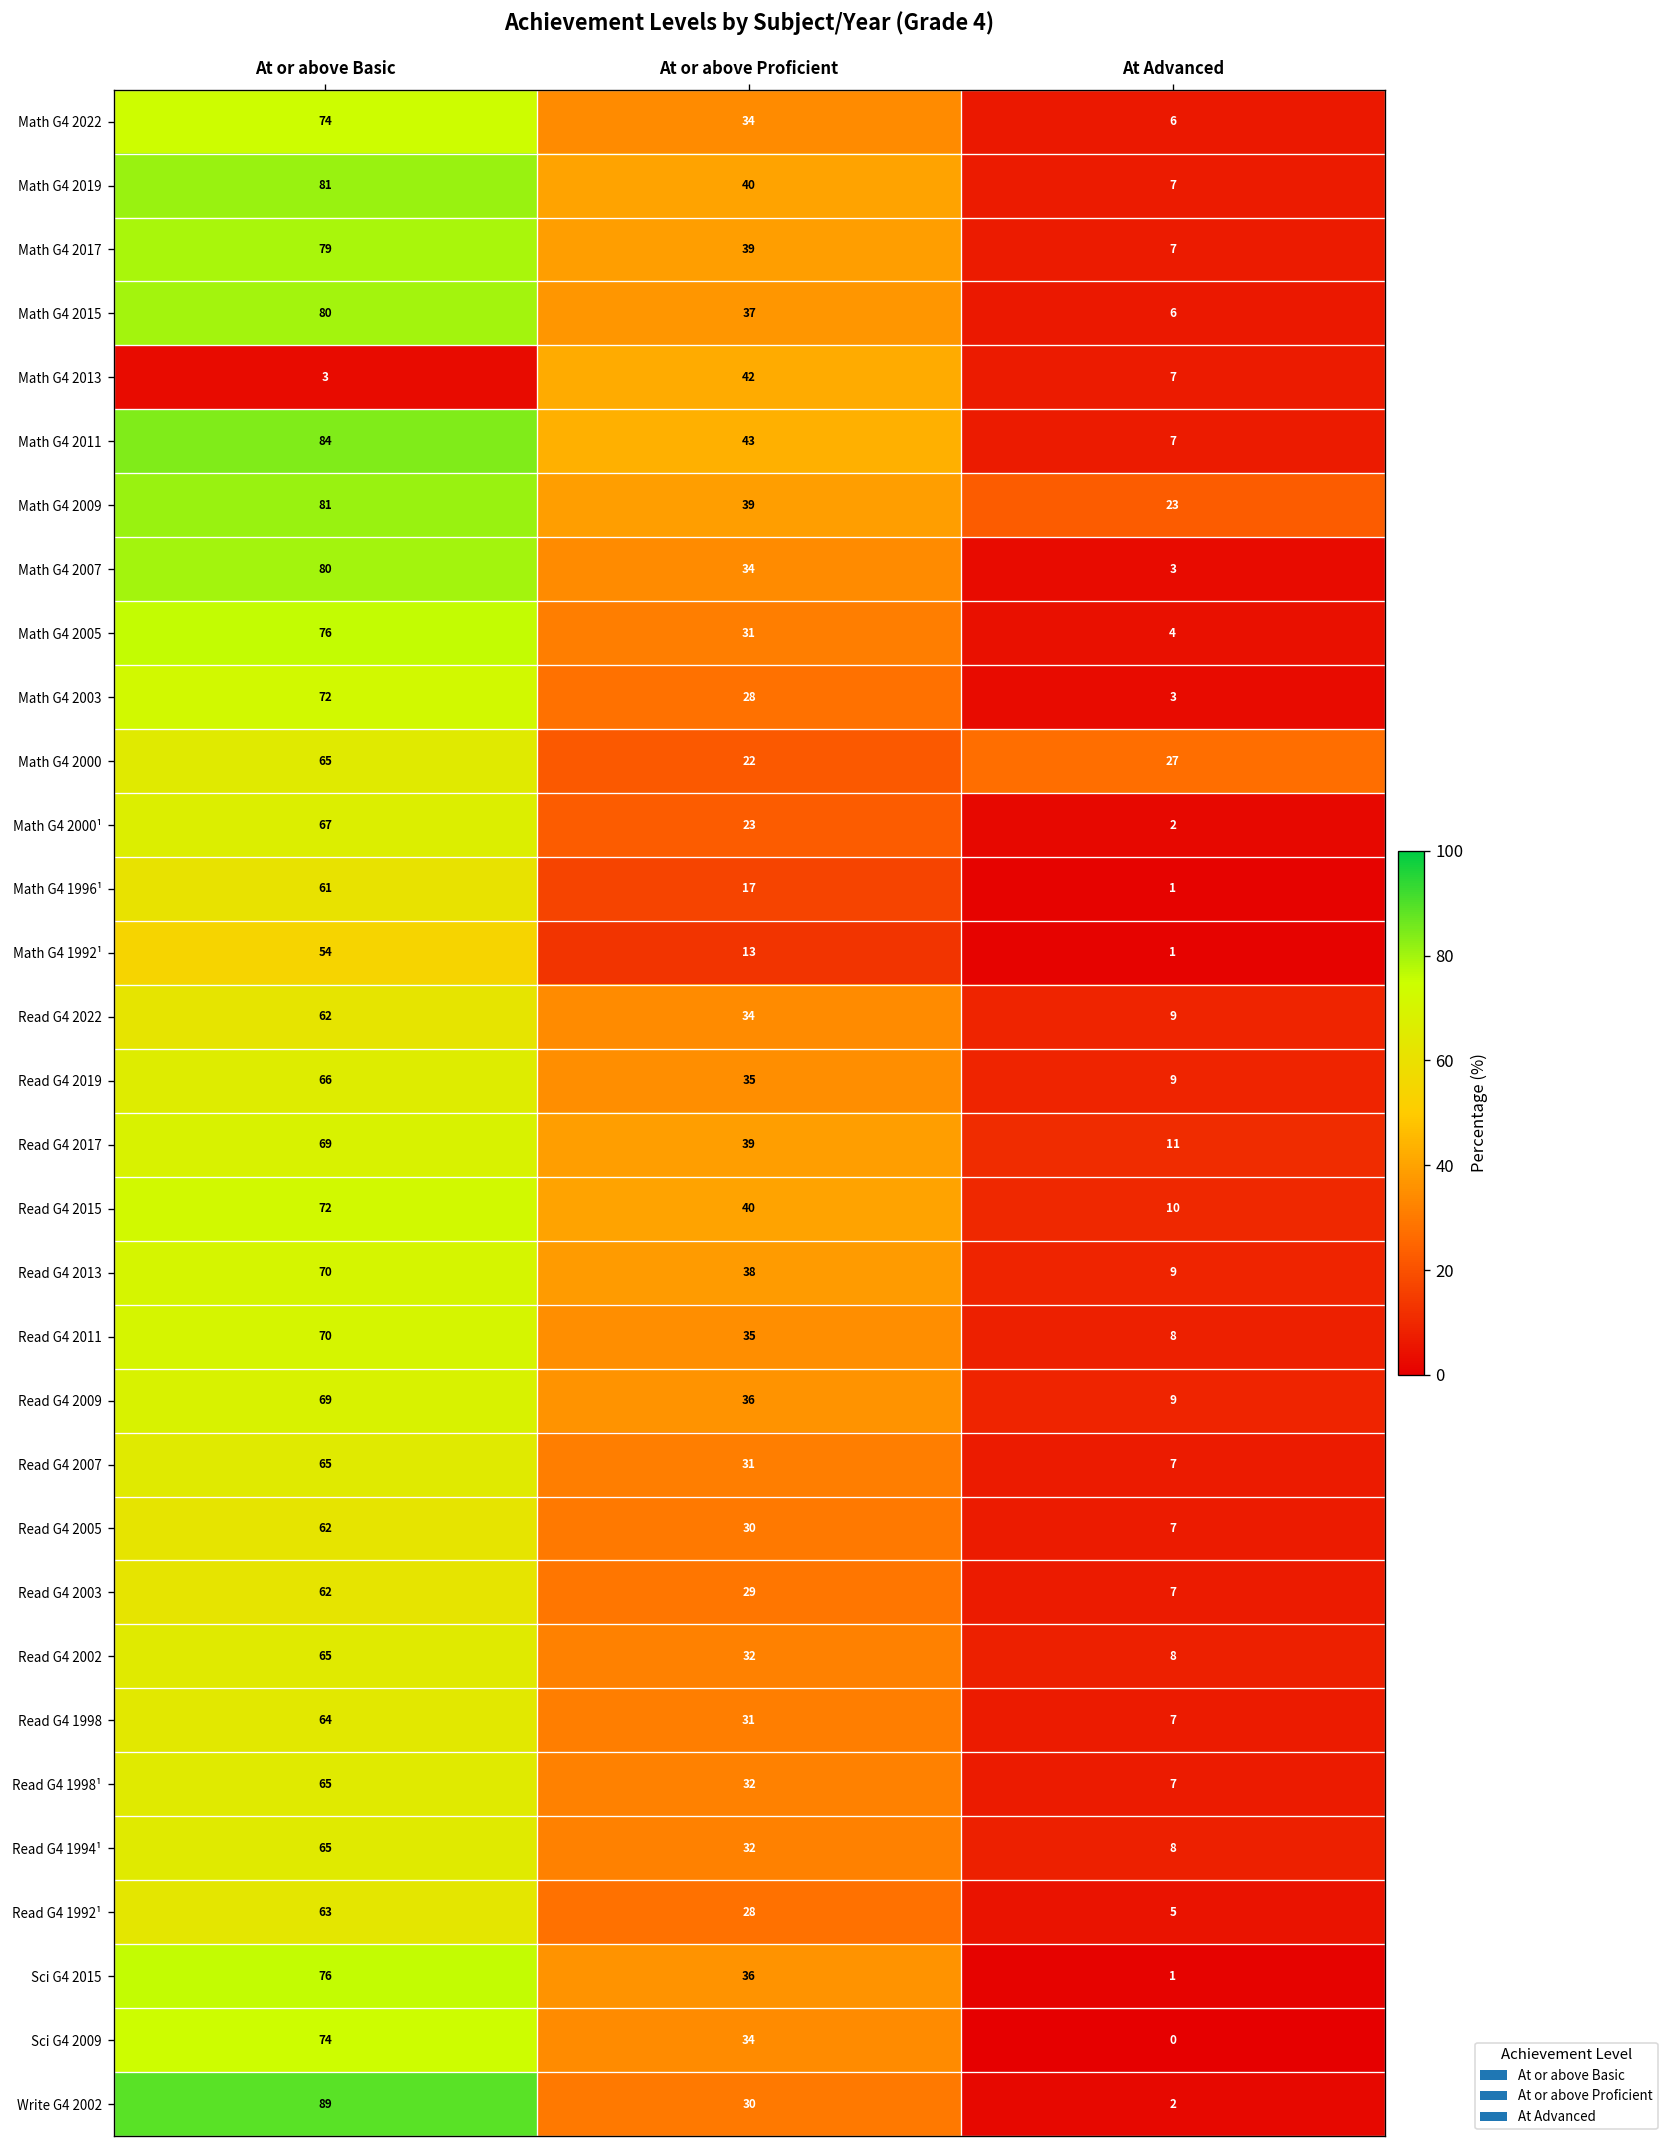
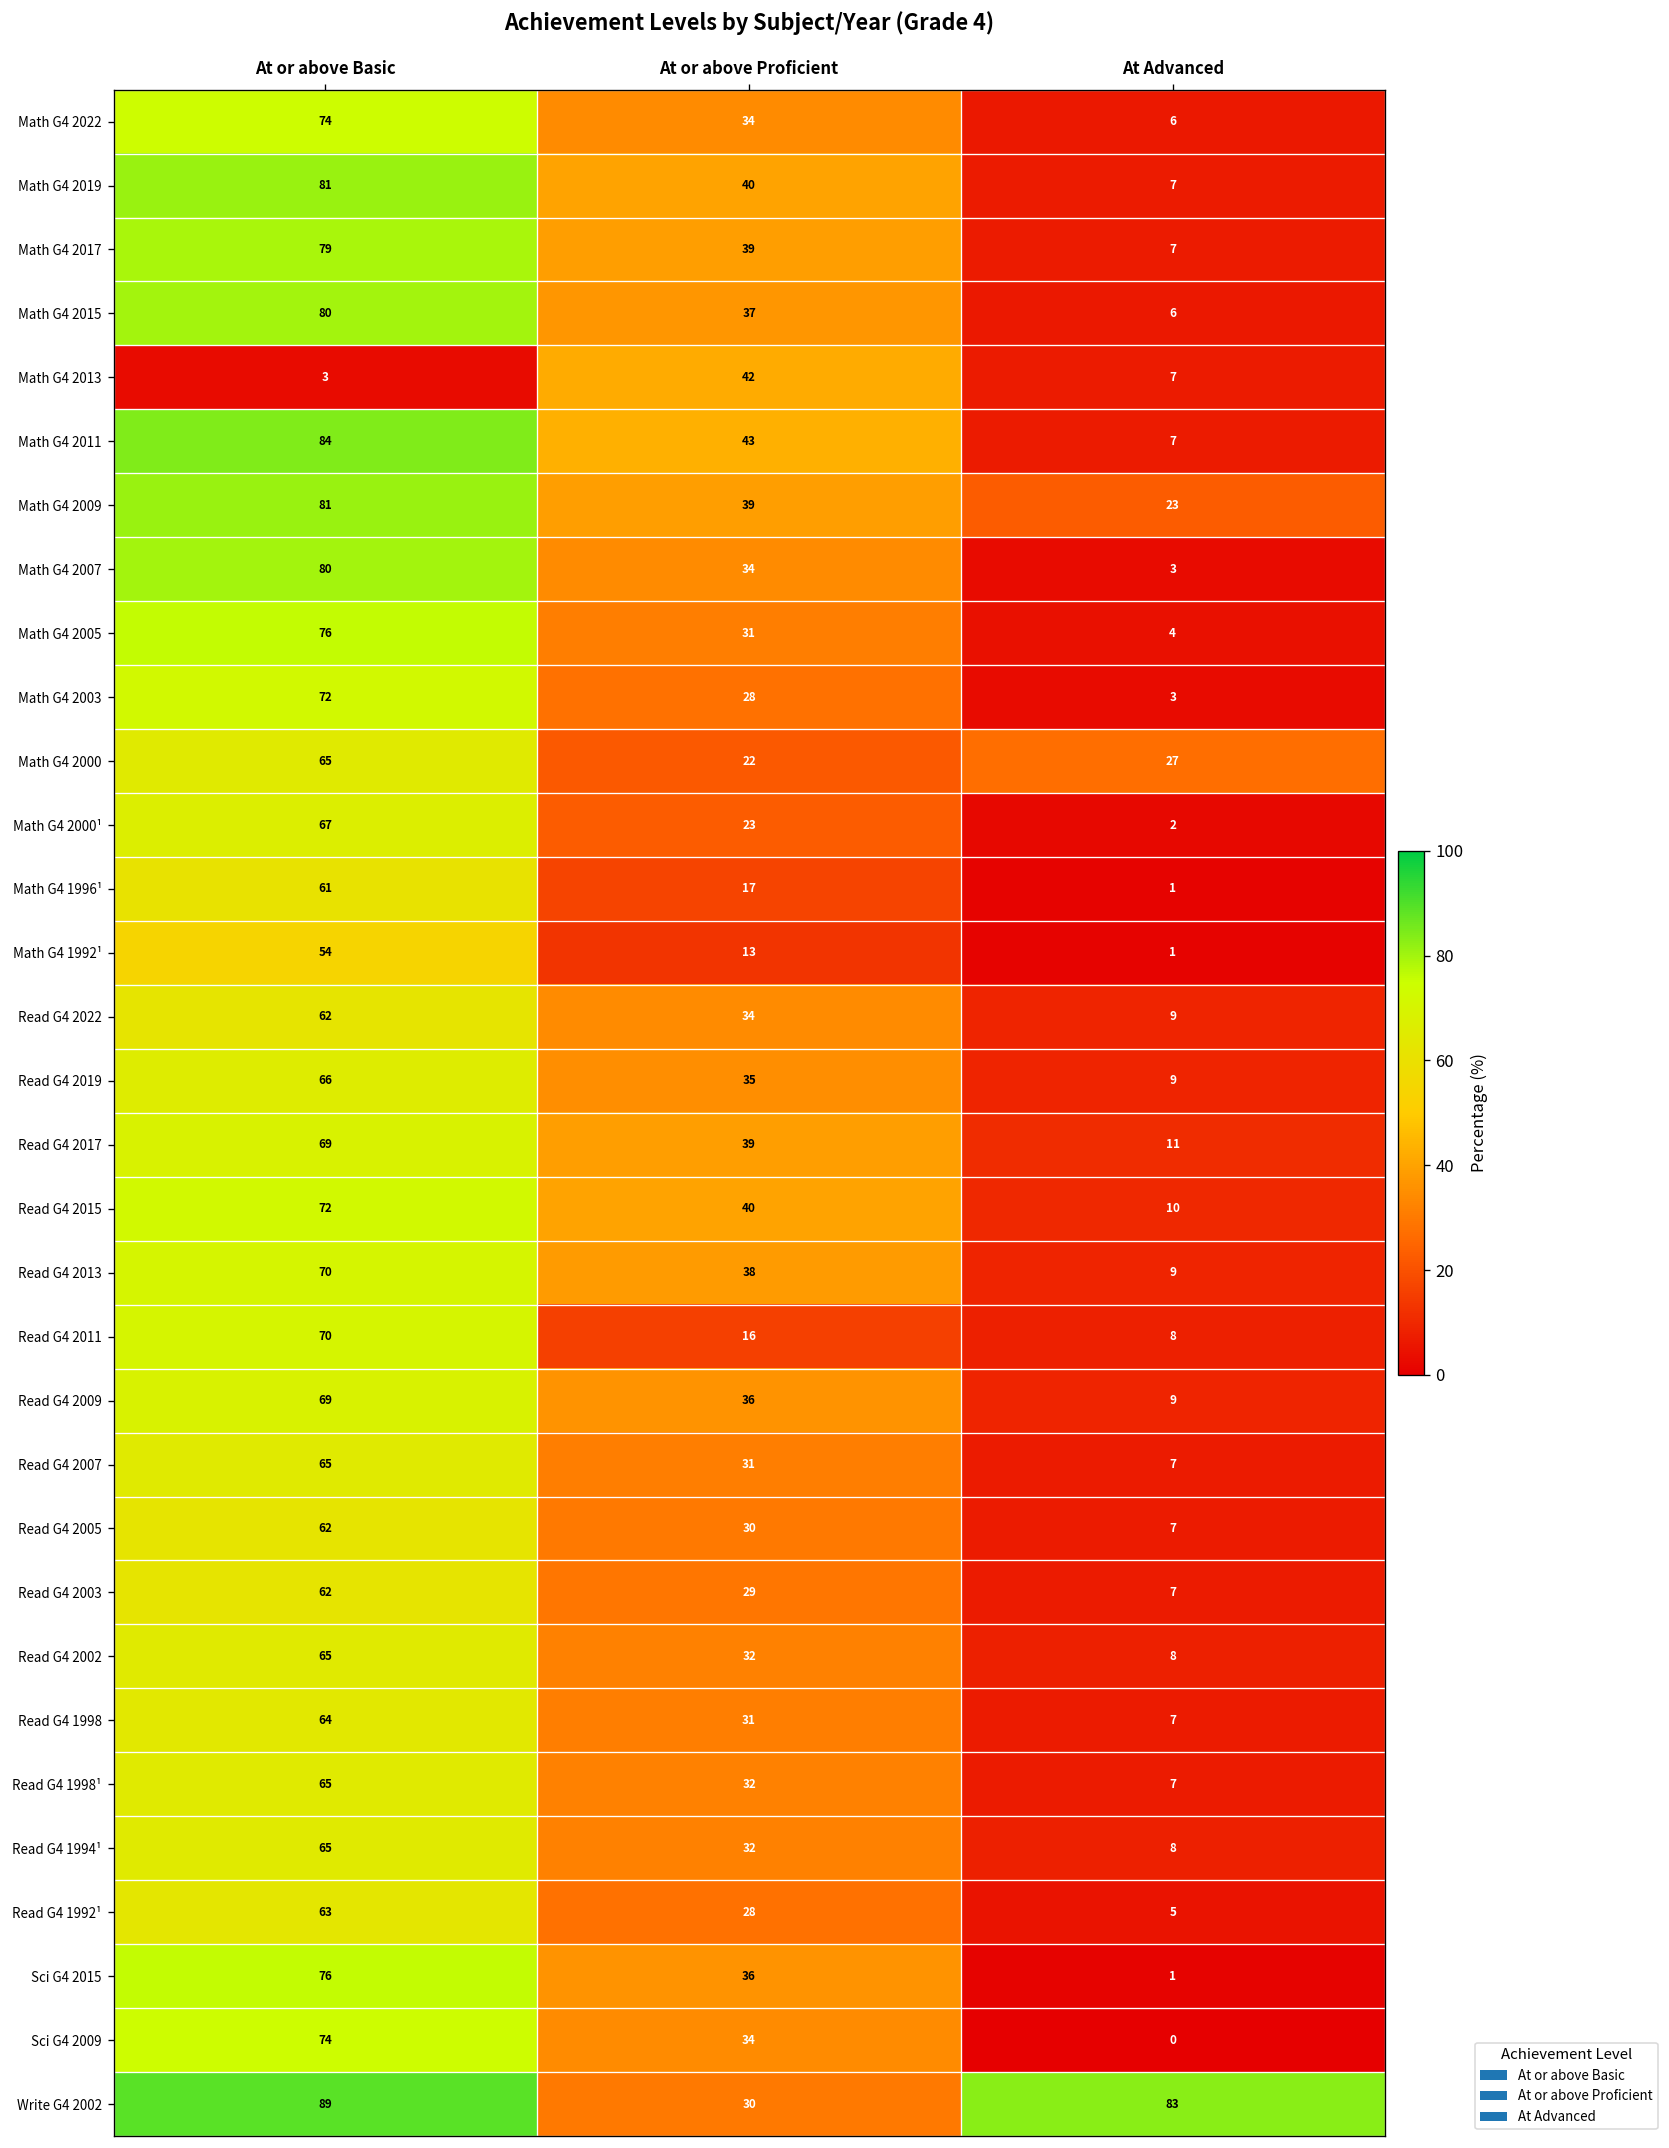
Read G4 2011, At or above Proficient: 35 -> 16
Write G4 2002, At Advanced: 2 -> 83
